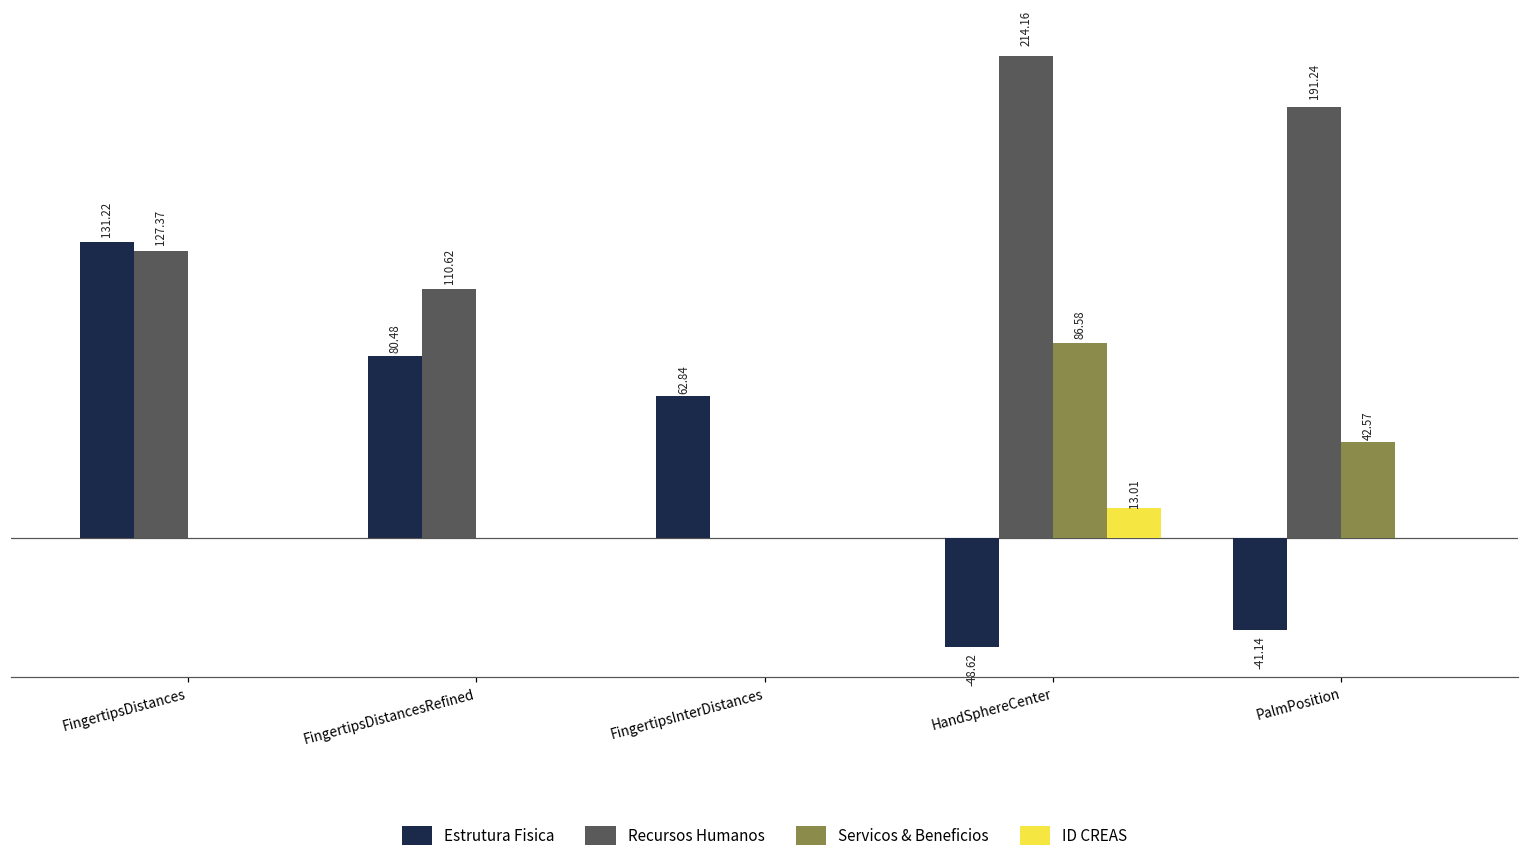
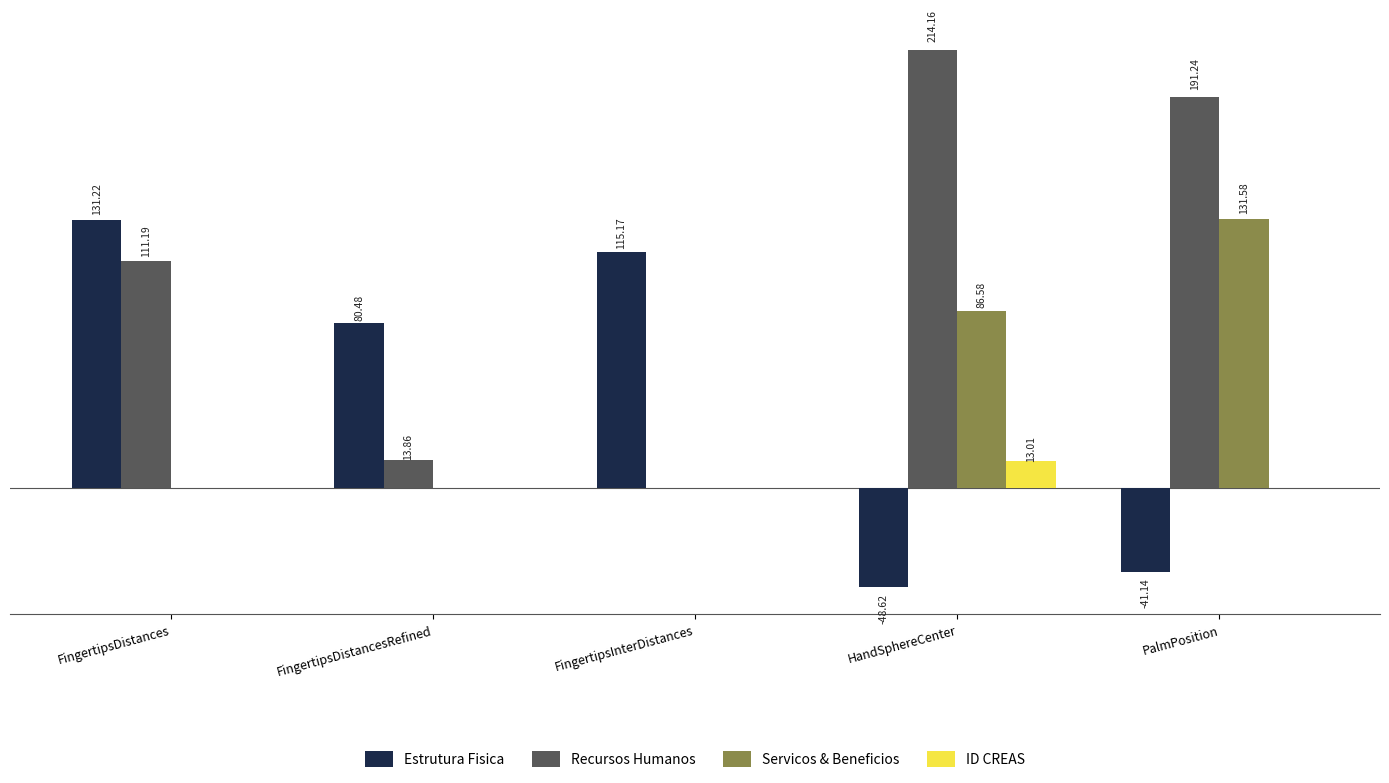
Recursos Humanos, FingertipsDistances: 127.37 -> 111.19
Recursos Humanos, FingertipsDistancesRefined: 110.62 -> 13.86
Estrutura Fisica, FingertipsInterDistances: 62.84 -> 115.17
Servicos & Beneficios, PalmPosition: 42.57 -> 131.58
